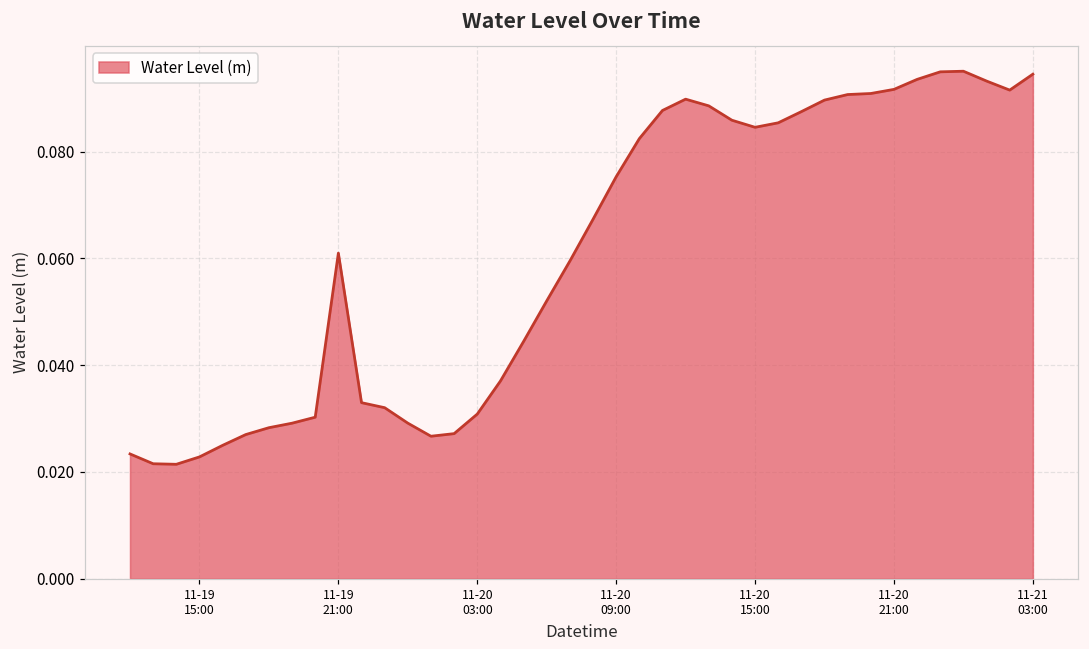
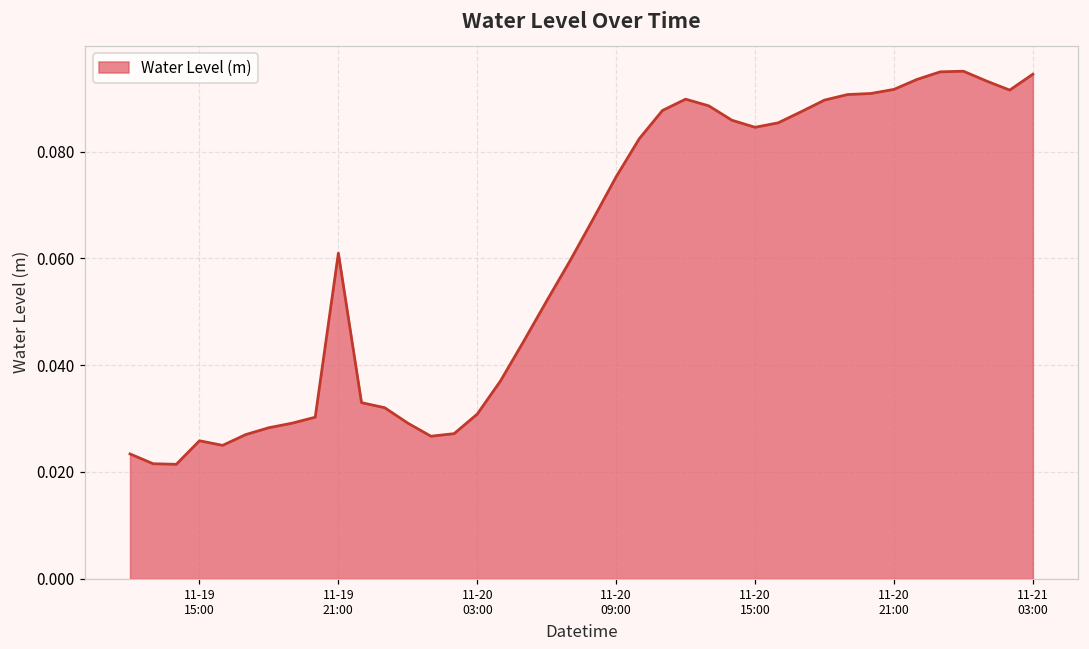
11-19 15:00: 0.023 -> 0.026
